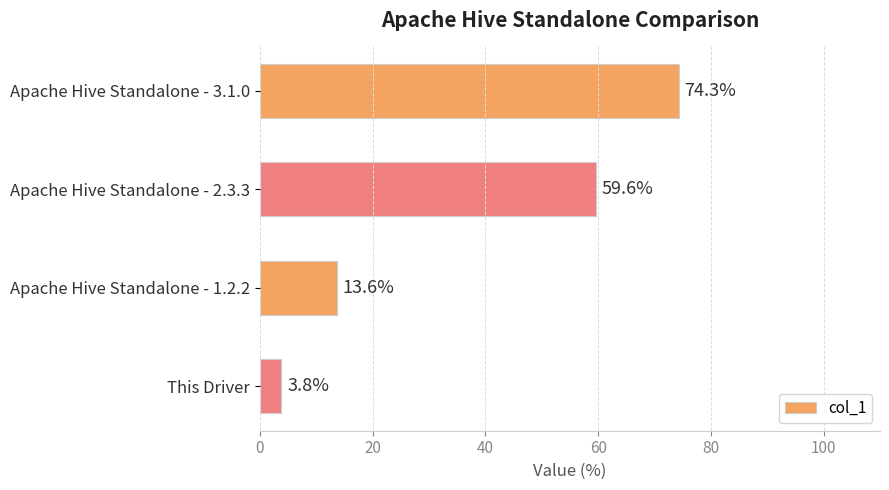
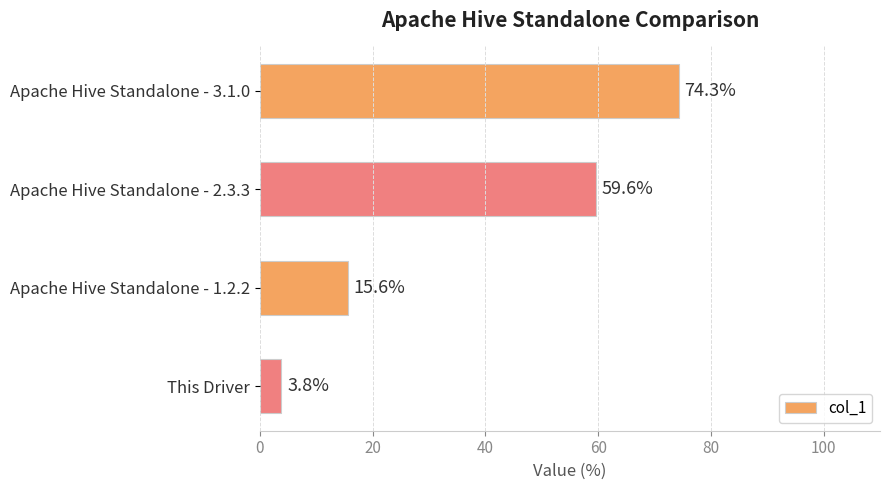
Apache Hive Standalone - 1.2.2: 13.6% -> 15.6%
